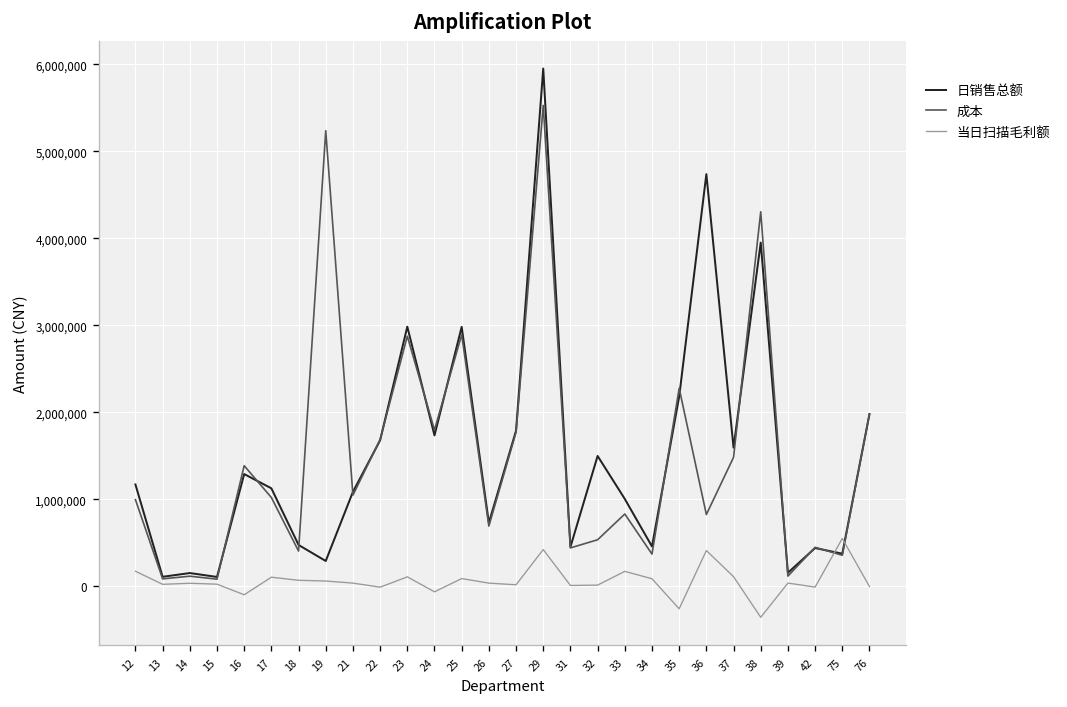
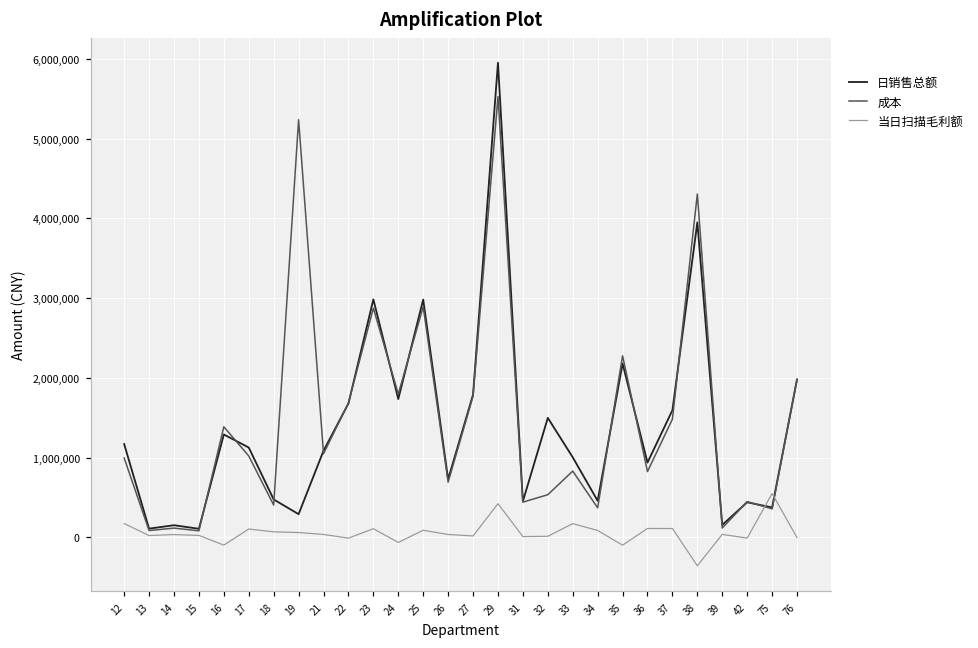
当日扫描毛利额, 35: -300,000 -> -100,000
日销售总额, 36: 4,700,000 -> 900,000
当日扫描毛利额, 36: 400,000 -> 100,000
